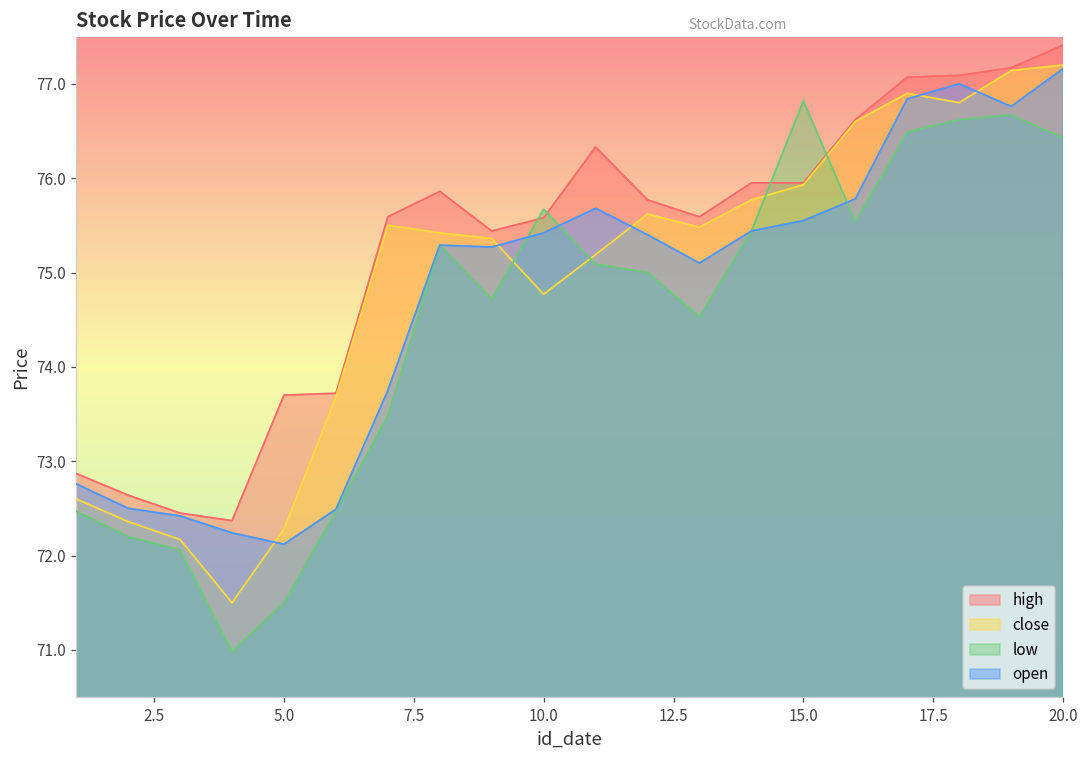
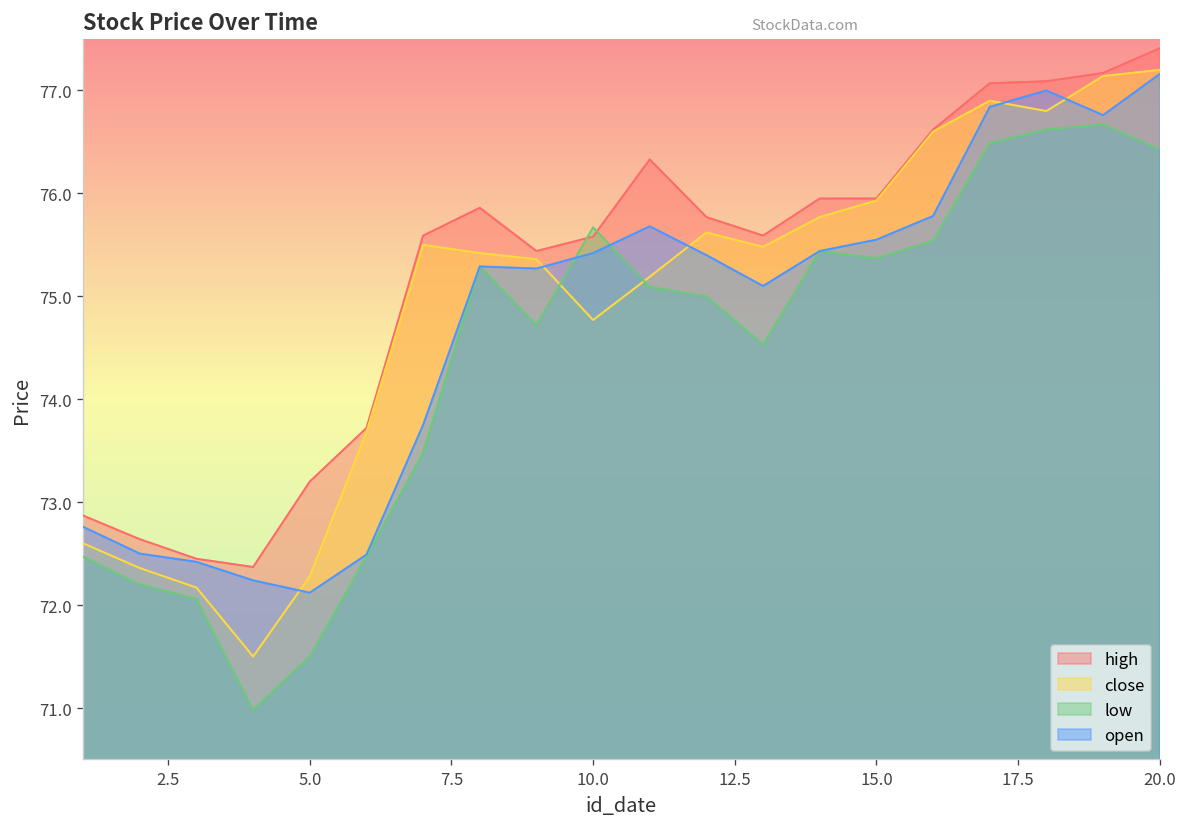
high, 5.0: 73.7 -> 73.2
low, 15.0: 76.8 -> 75.4
